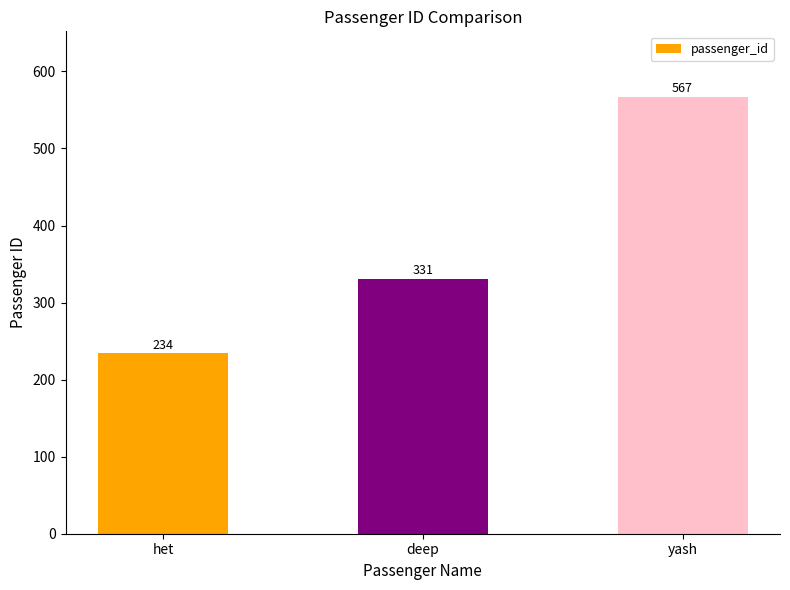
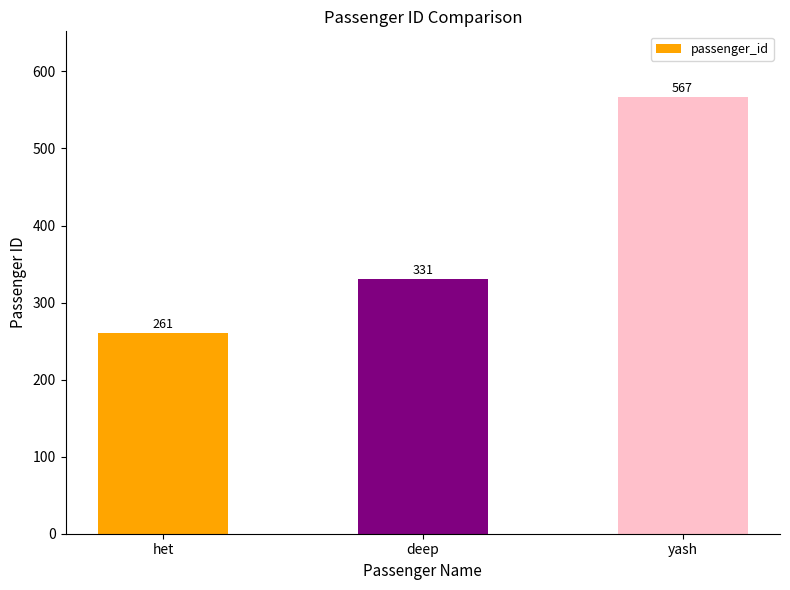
het: 234 -> 261
